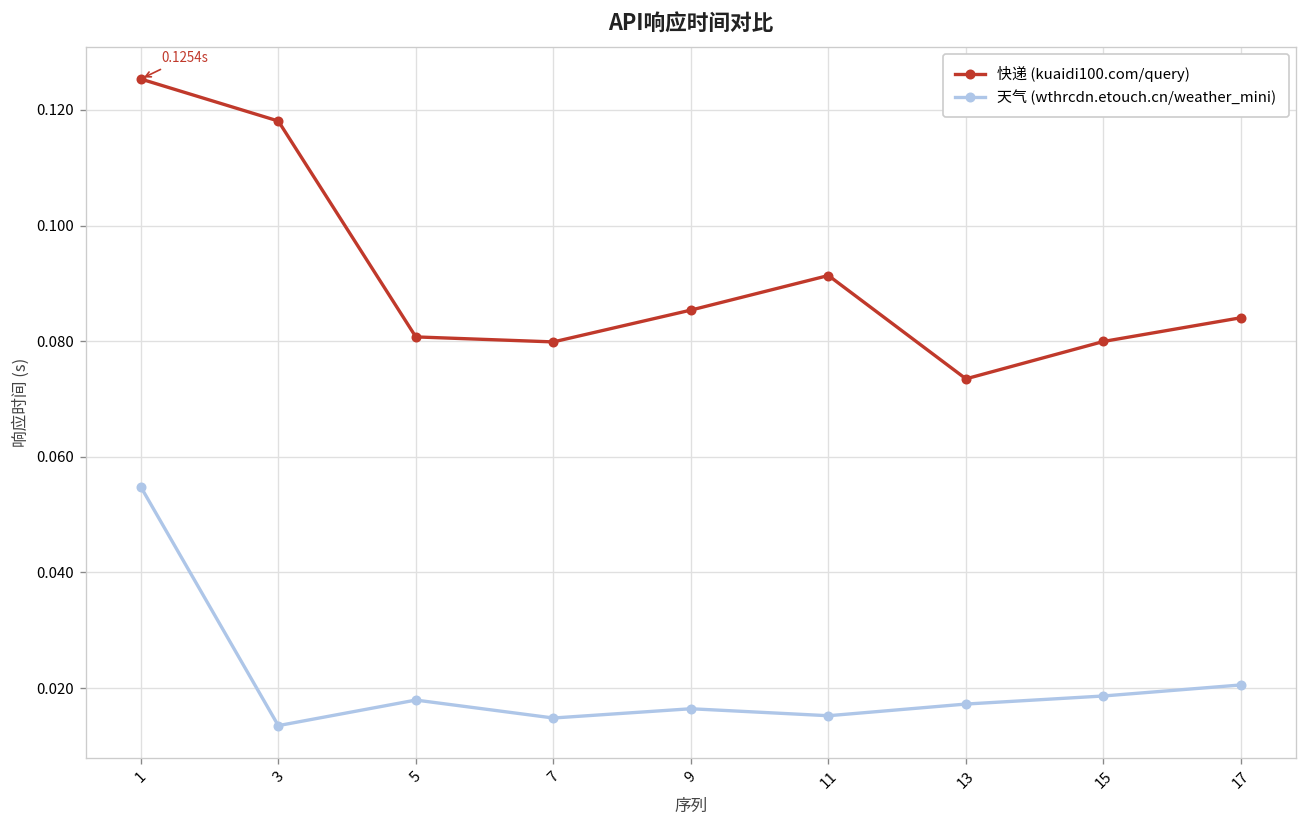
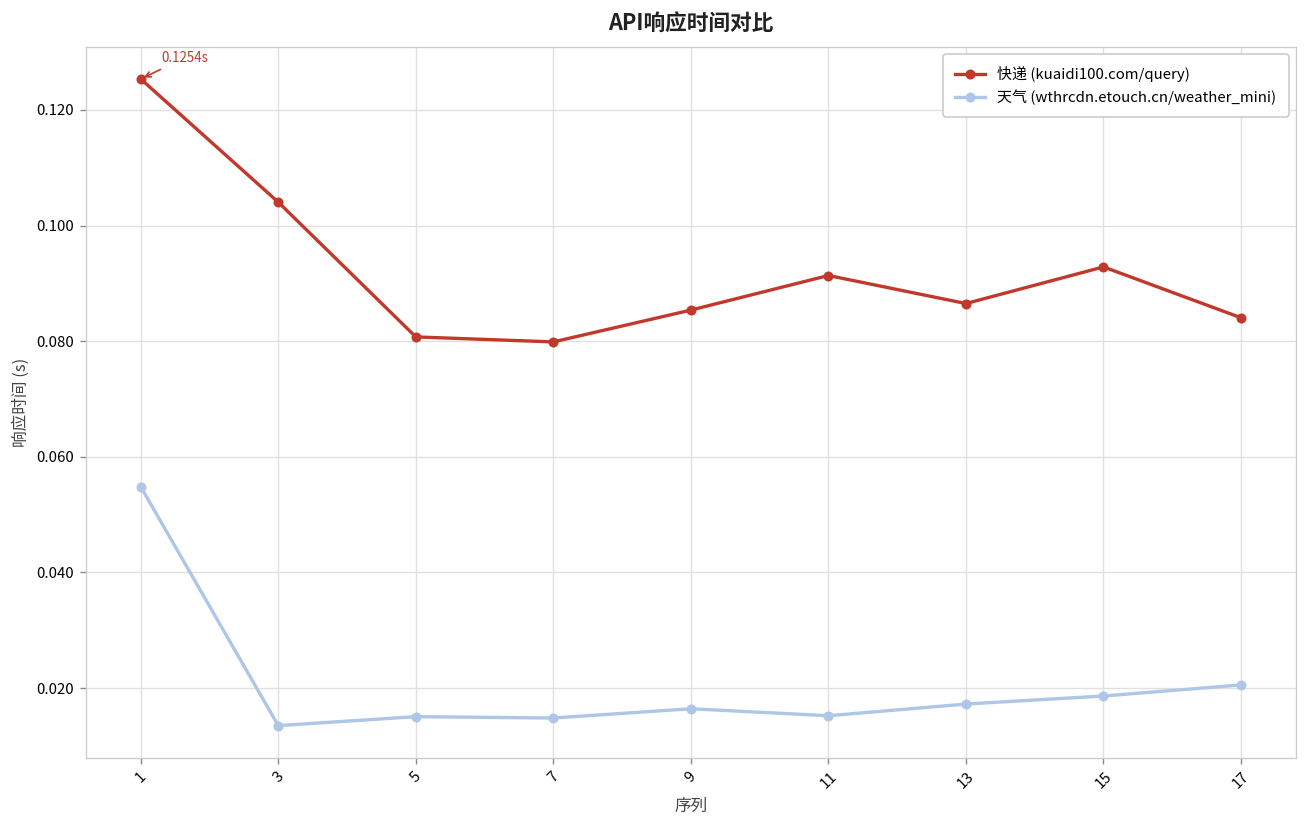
快递 (kuaidi100.com/query), 3: 0.118 -> 0.104
天气 (wthrcdn.etouch.cn/weather_mini), 5: 0.018 -> 0.015
快递 (kuaidi100.com/query), 13: 0.073 -> 0.087
快递 (kuaidi100.com/query), 15: 0.080 -> 0.093
